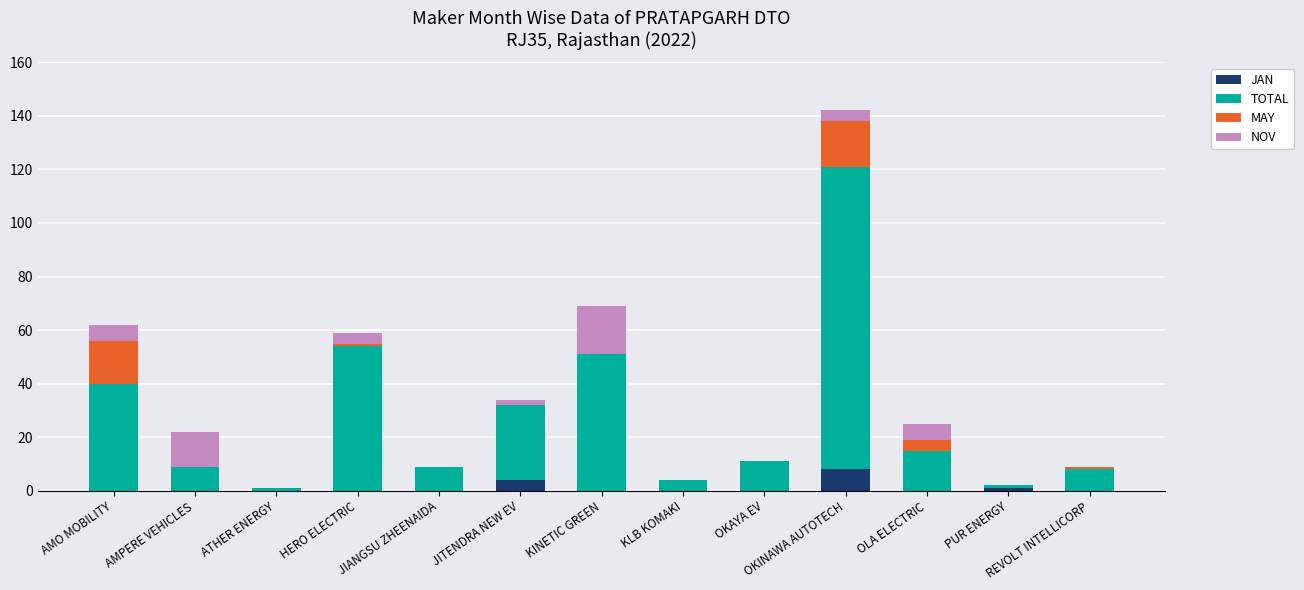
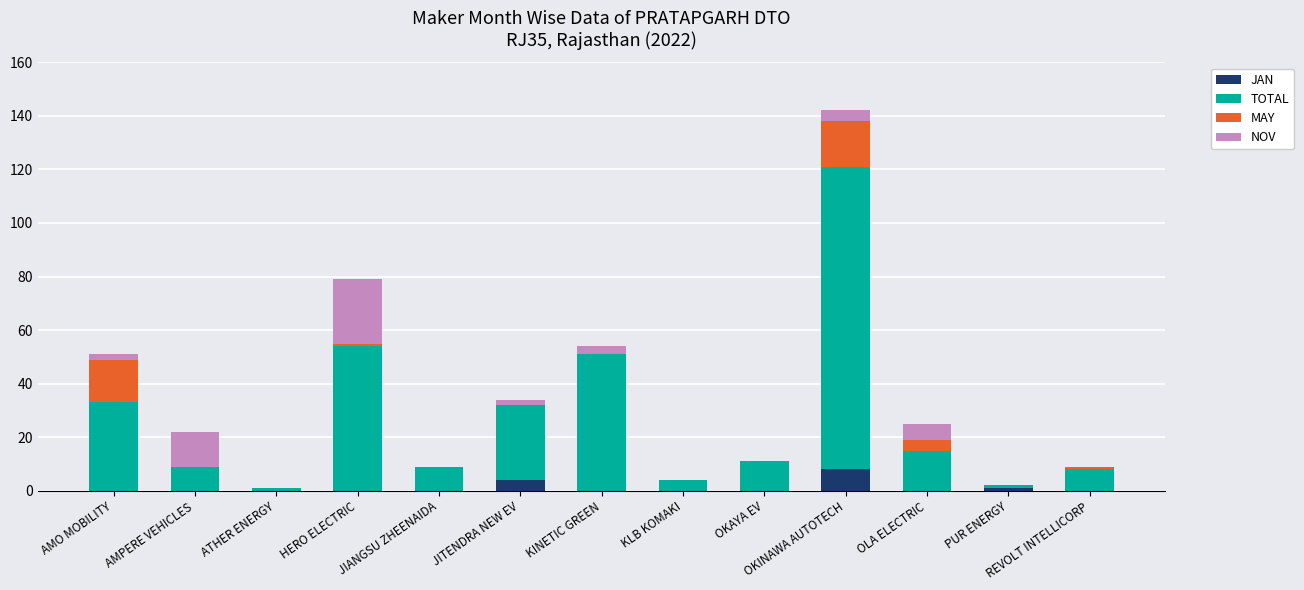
TOTAL, AMO MOBILITY: 40 -> 33
NOV, AMO MOBILITY: 6 -> 2
NOV, HERO ELECTRIC: 4 -> 24
NOV, KINETIC GREEN: 18 -> 3
